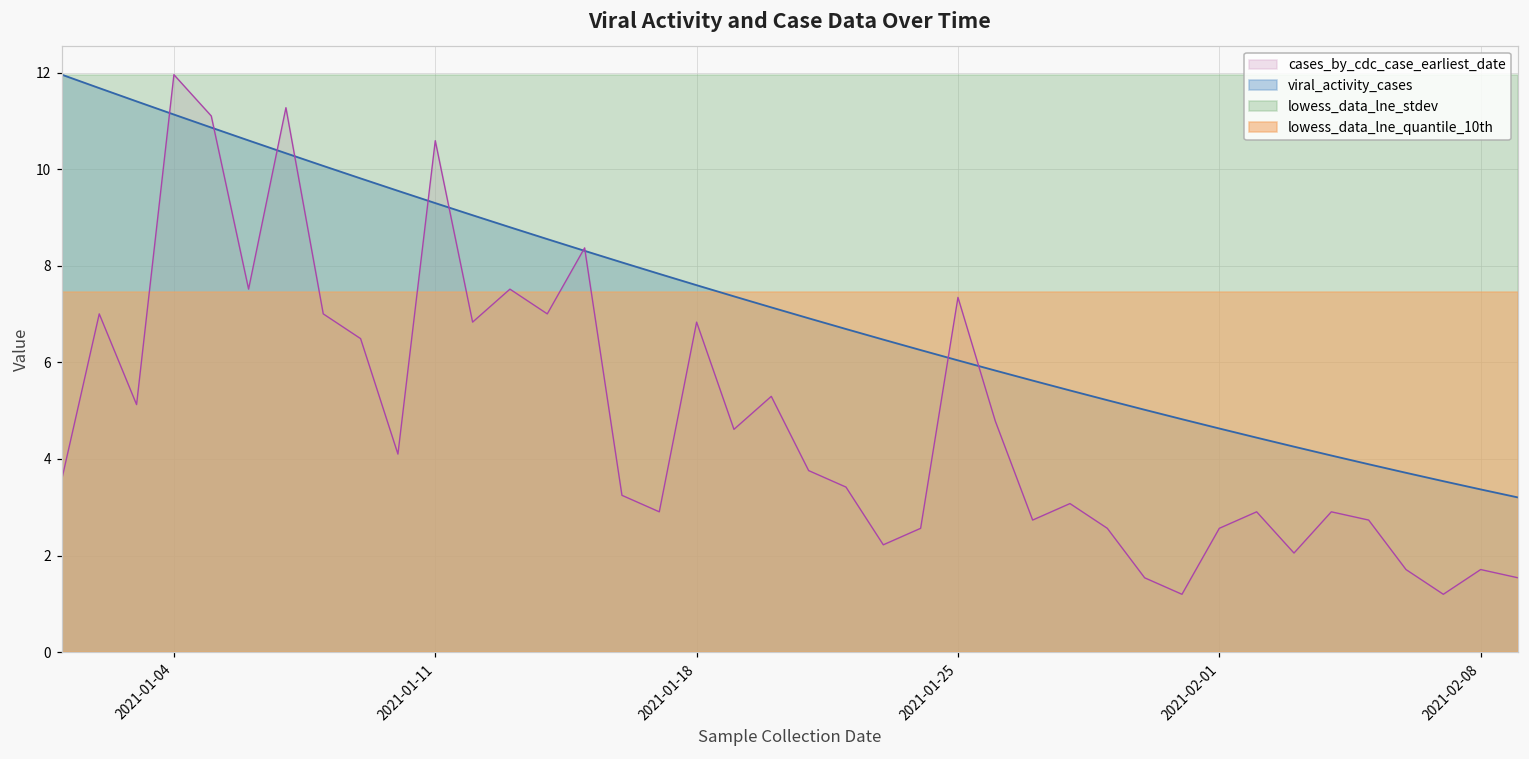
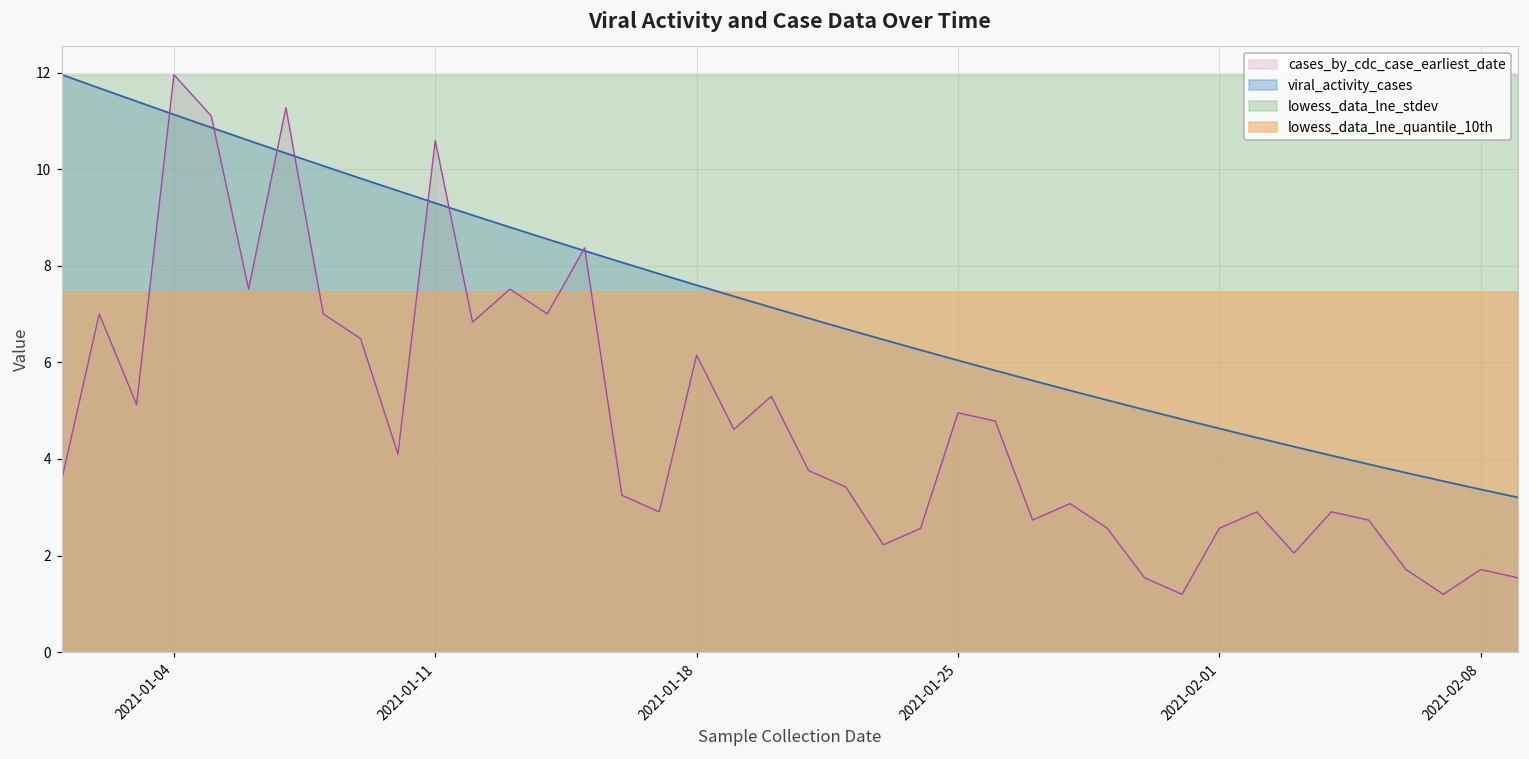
cases_by_cdc_case_earliest_date, 2021-01-18: 6.8 -> 6.2
cases_by_cdc_case_earliest_date, 2021-01-25: 7.3 -> 5.0
